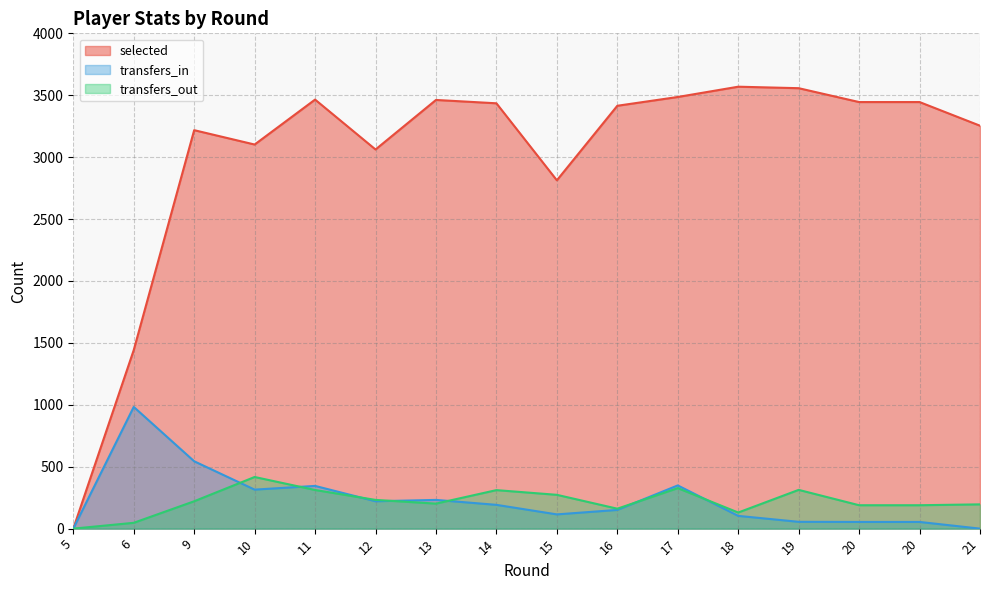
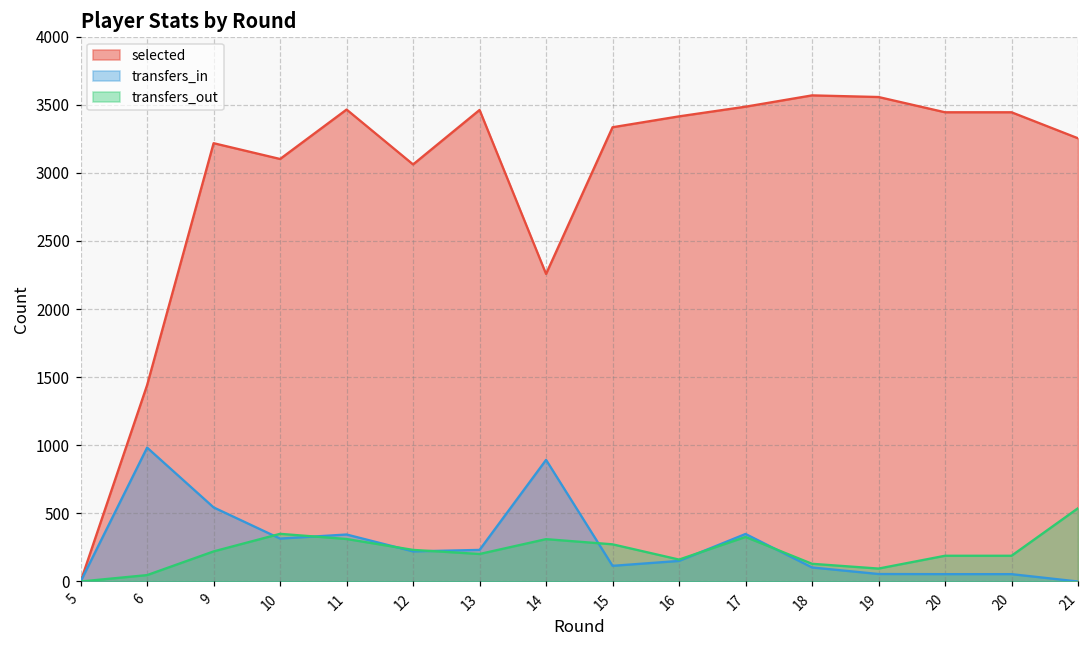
transfers_out, 10: 420 -> 350
selected, 14: 3440 -> 2260
transfers_in, 14: 190 -> 890
selected, 15: 2810 -> 3340
transfers_out, 19: 310 -> 100
transfers_out, 21: 200 -> 540
